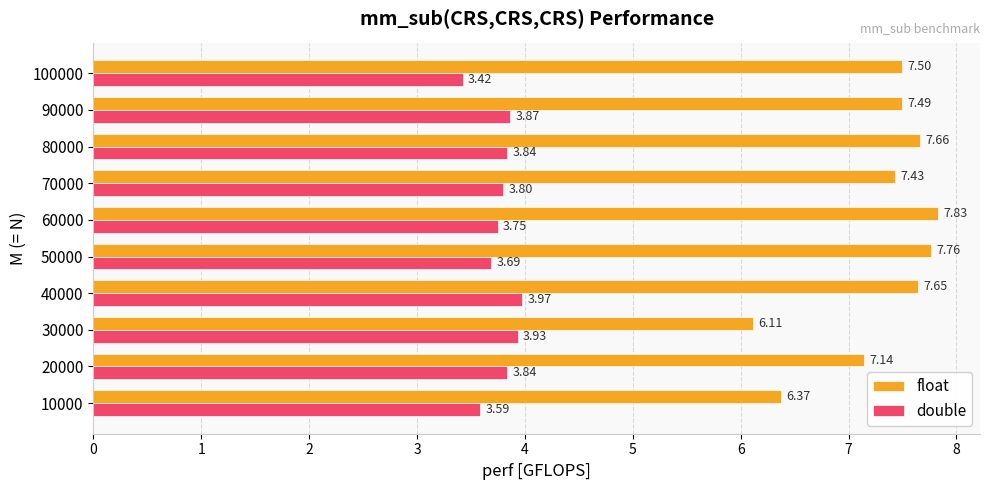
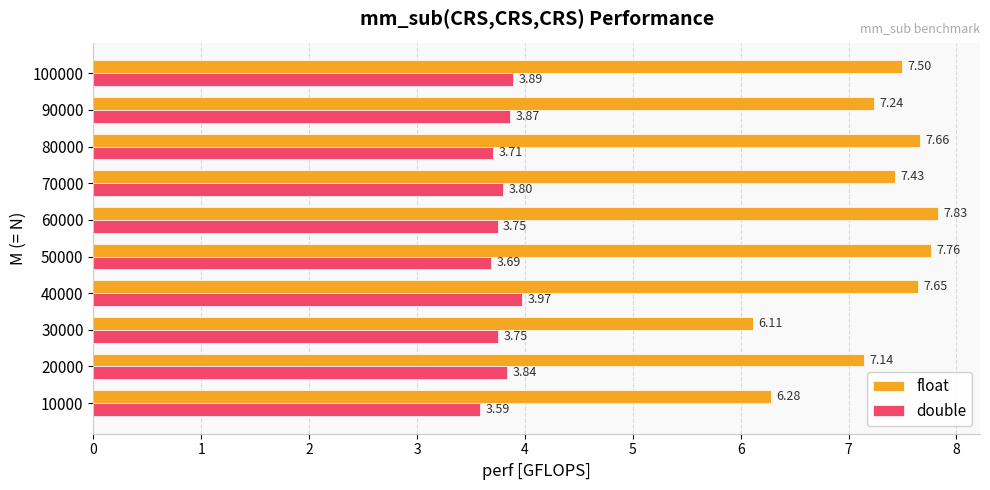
double, 100000: 3.42 -> 3.89
float, 90000: 7.49 -> 7.24
double, 80000: 3.84 -> 3.71
double, 30000: 3.93 -> 3.75
float, 10000: 6.37 -> 6.28
